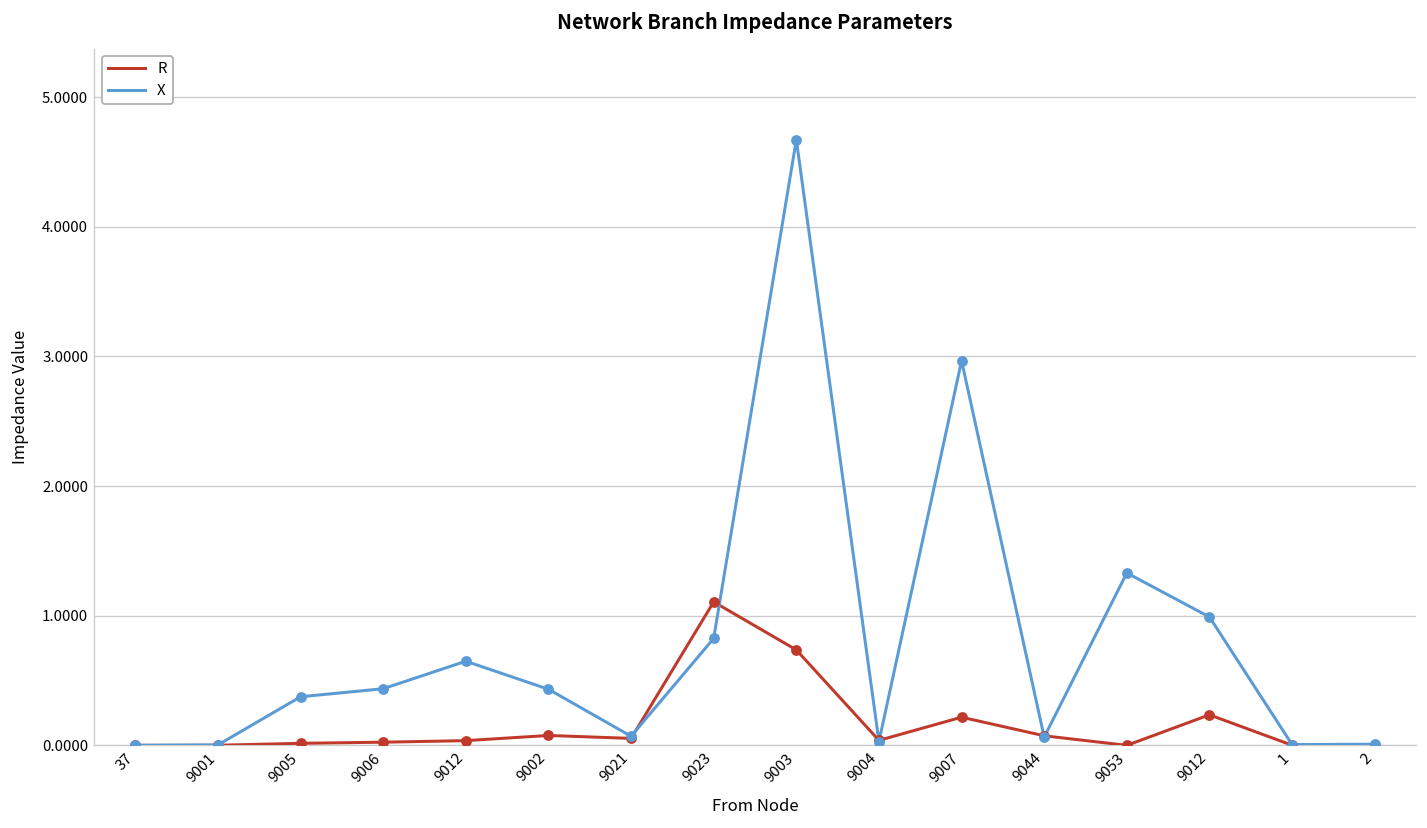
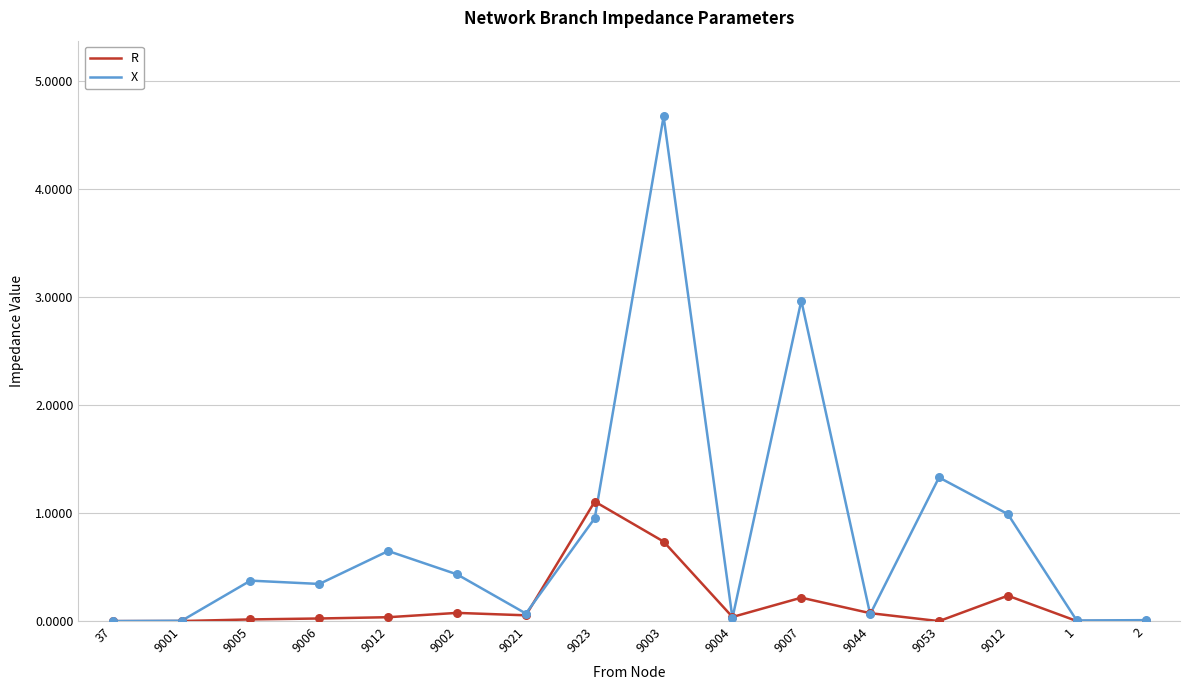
X, 9006: 0.44 -> 0.34
X, 9023: 0.83 -> 0.95
